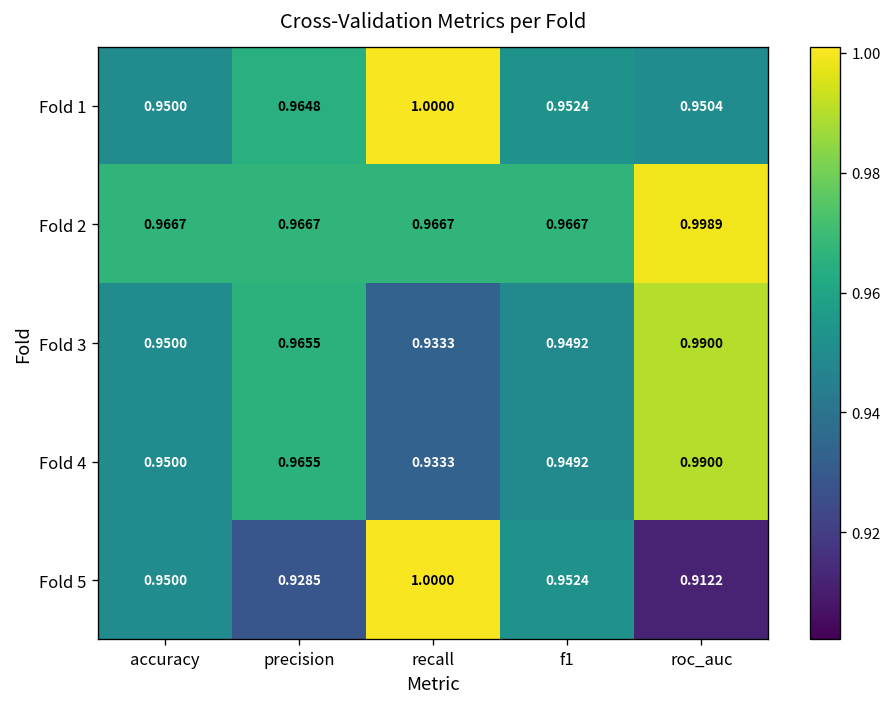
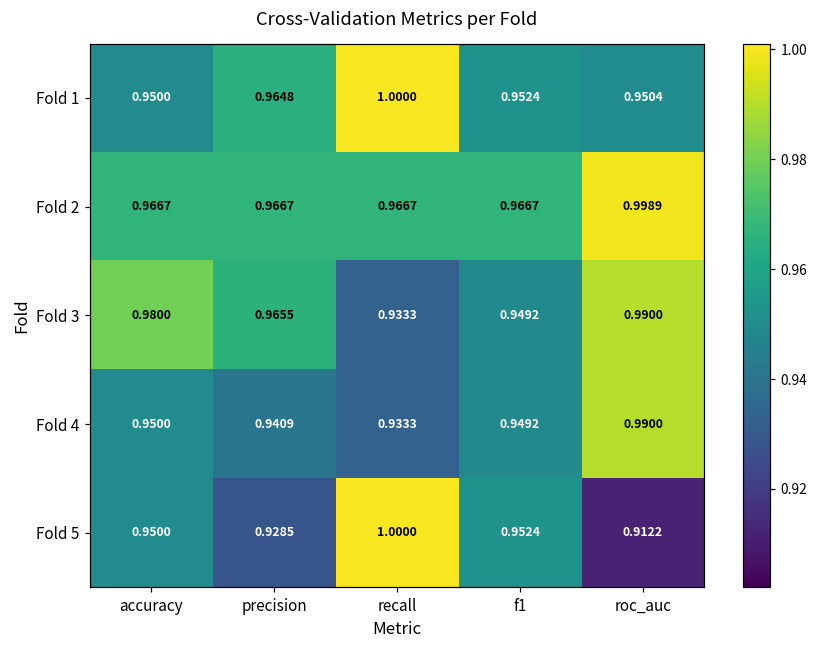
Fold 3, accuracy: 0.9500 -> 0.9800
Fold 4, precision: 0.9655 -> 0.9409
